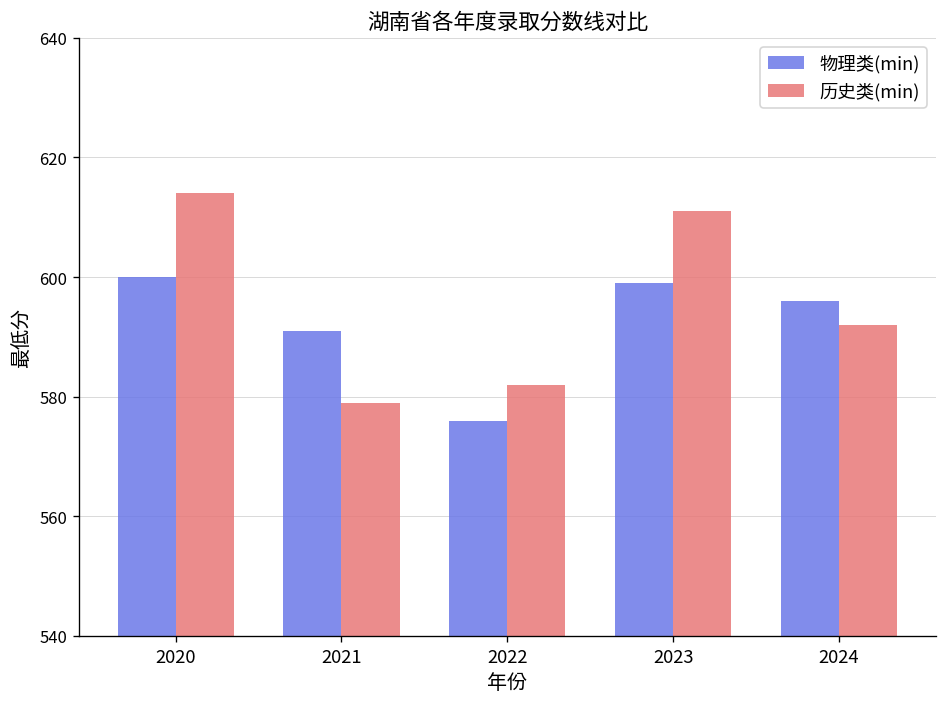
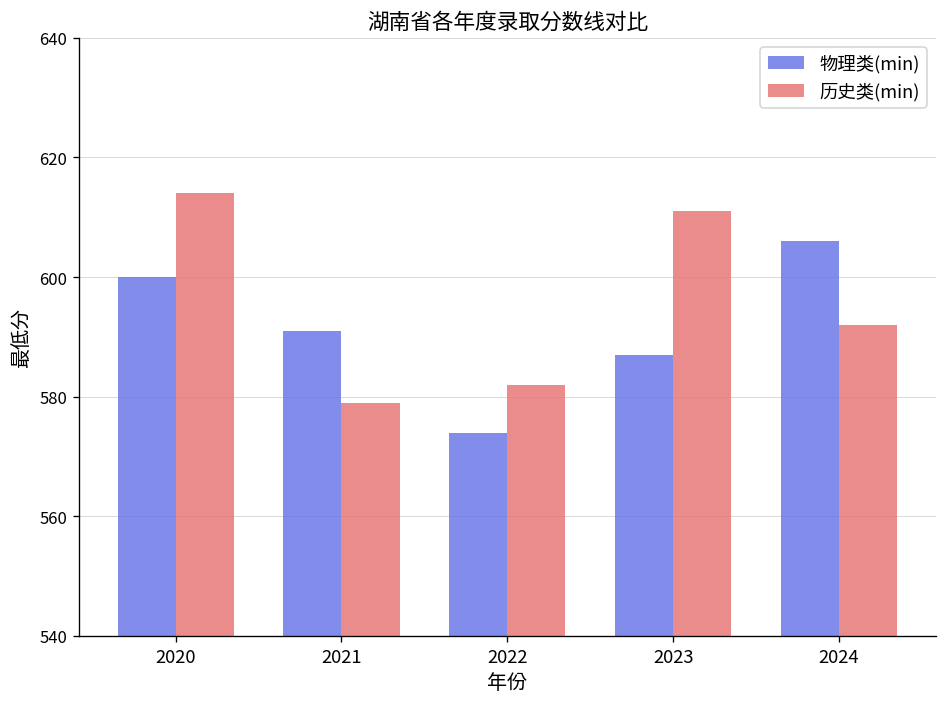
物理类(min), 2022: 576 -> 574
物理类(min), 2023: 599 -> 587
物理类(min), 2024: 596 -> 606
